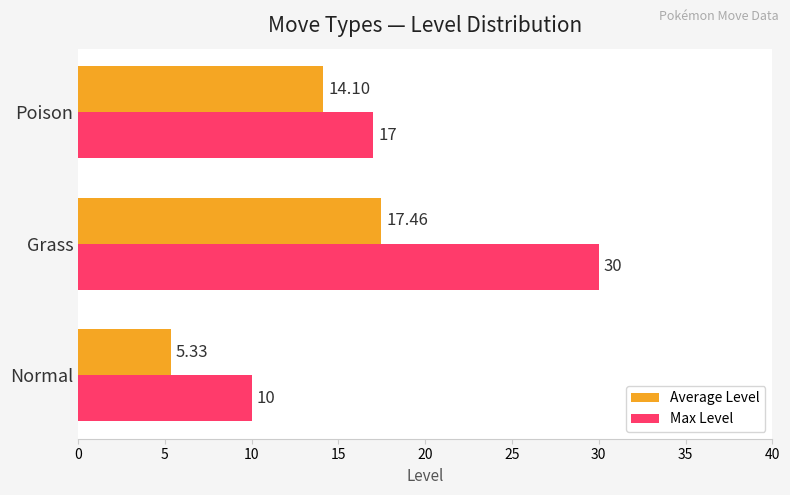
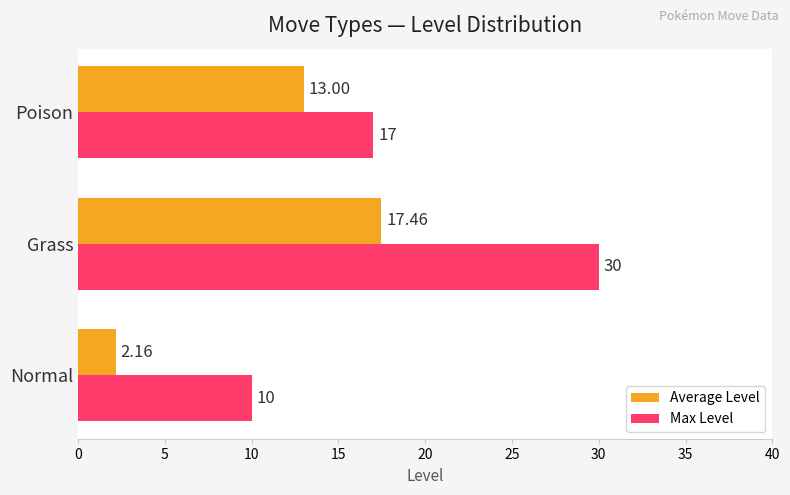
Average Level, Poison: 14.10 -> 13.00
Average Level, Normal: 5.33 -> 2.16
